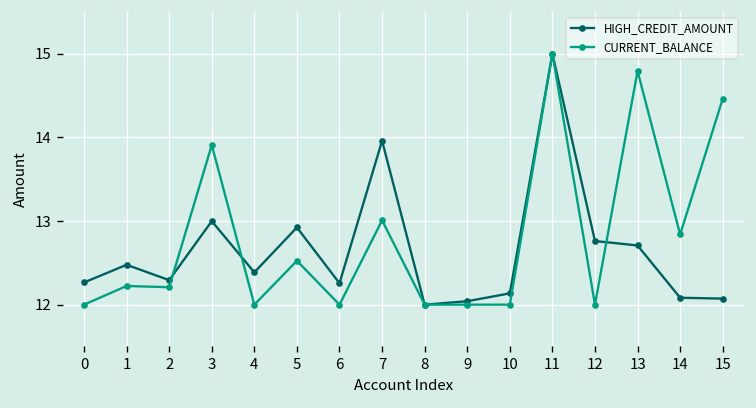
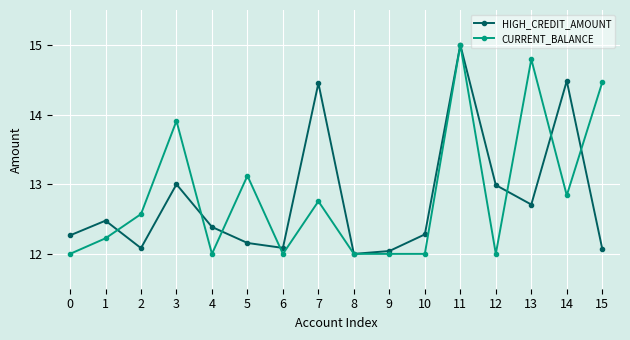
HIGH_CREDIT_AMOUNT, 2: 12.3 -> 12.1
CURRENT_BALANCE, 2: 12.2 -> 12.6
HIGH_CREDIT_AMOUNT, 5: 12.9 -> 12.2
CURRENT_BALANCE, 5: 12.5 -> 13.1
HIGH_CREDIT_AMOUNT, 6: 12.3 -> 12.1
HIGH_CREDIT_AMOUNT, 7: 14.0 -> 14.4
CURRENT_BALANCE, 7: 13.0 -> 12.8
HIGH_CREDIT_AMOUNT, 10: 12.1 -> 12.3
HIGH_CREDIT_AMOUNT, 12: 12.8 -> 13.0
HIGH_CREDIT_AMOUNT, 14: 12.1 -> 14.5
